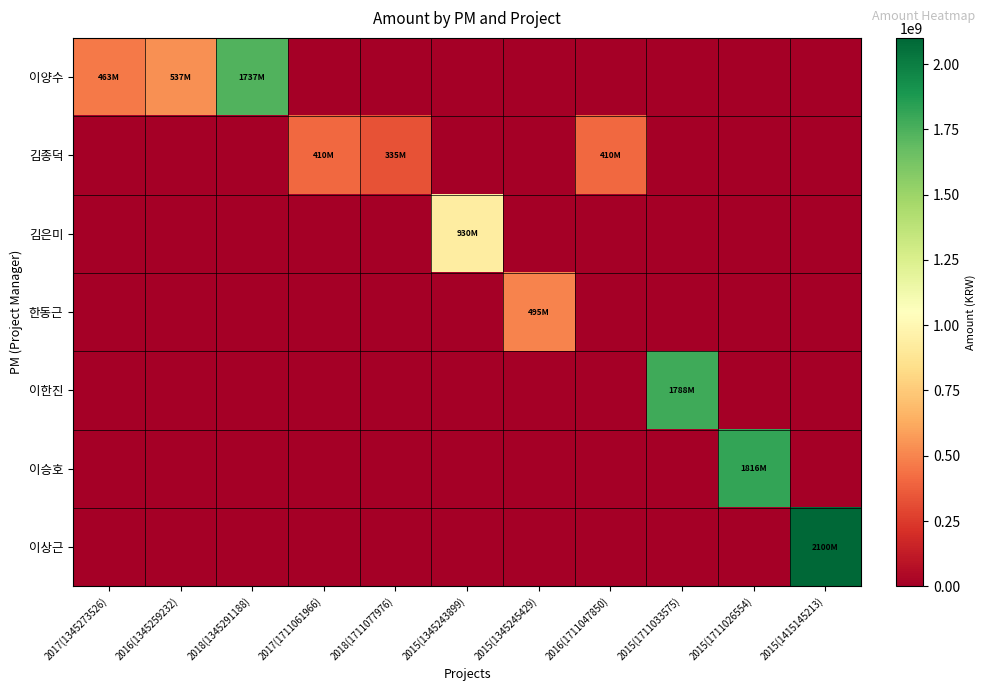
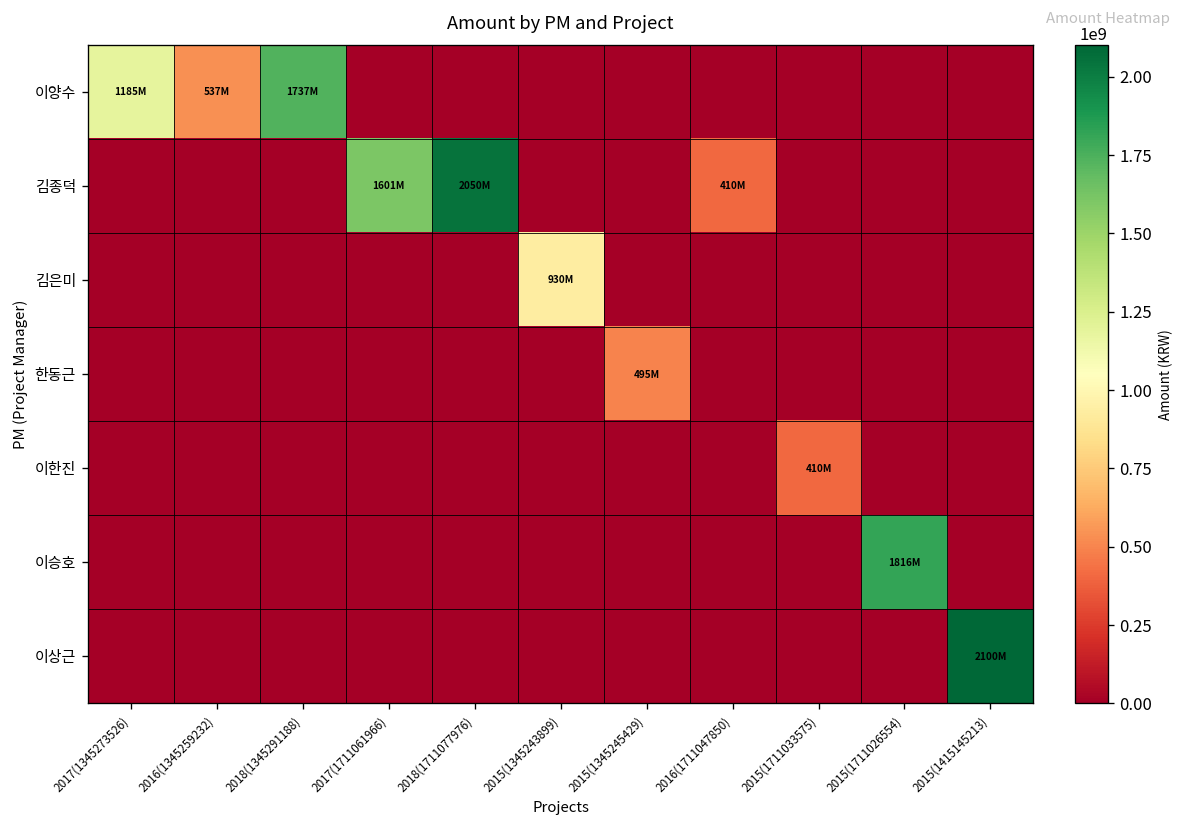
이양수, 2017(1345273526): 463M -> 1185M
김종덕, 2017(1711061966): 410M -> 1601M
김종덕, 2018(1711077976): 335M -> 2050M
이한진, 2015(1711033575): 1788M -> 410M
